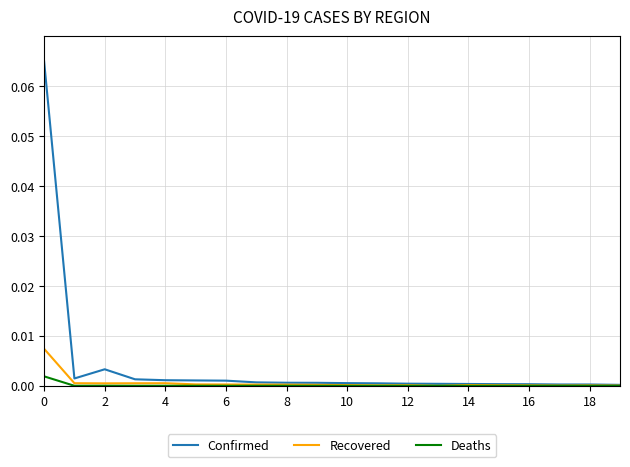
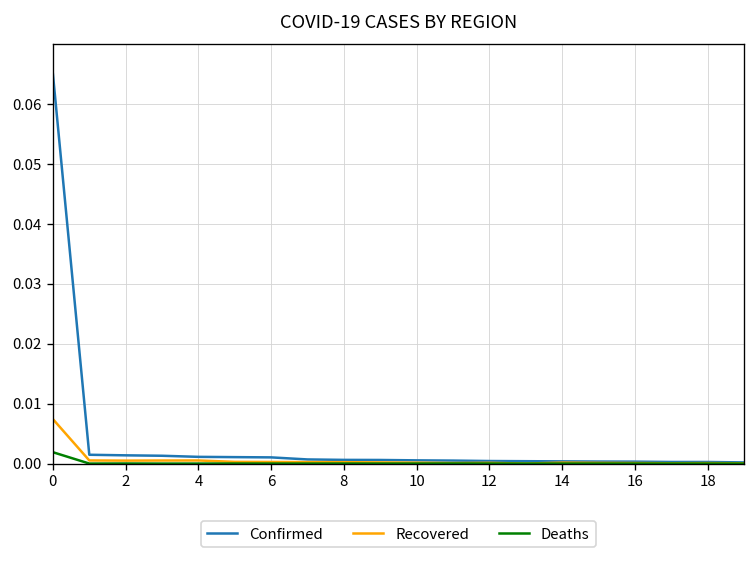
Confirmed, 2: 0.003 -> 0.001
